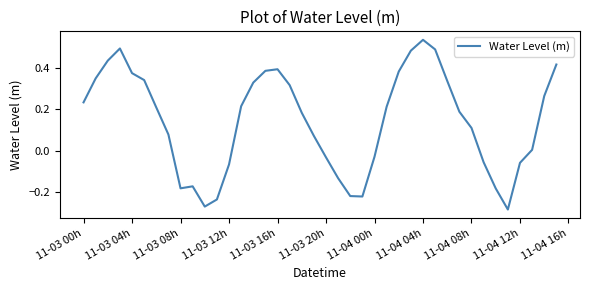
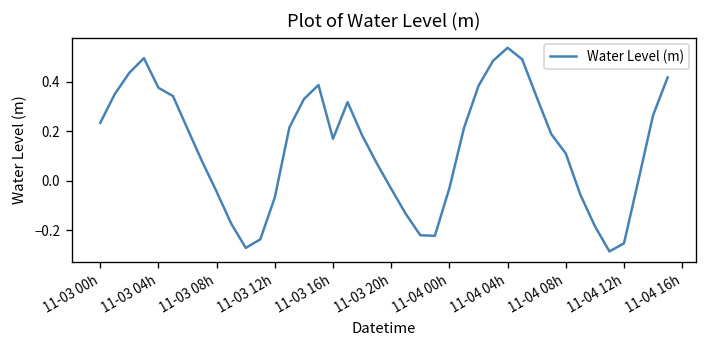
11-03 08h: -0.18 -> -0.04
11-03 16h: 0.39 -> 0.17
11-04 12h: -0.06 -> -0.25
